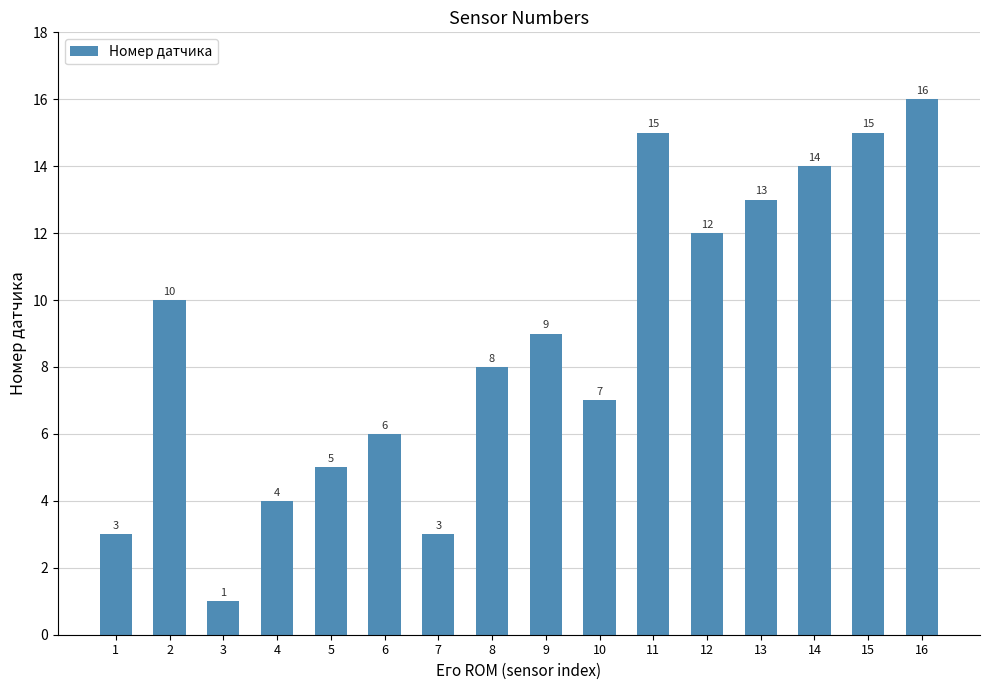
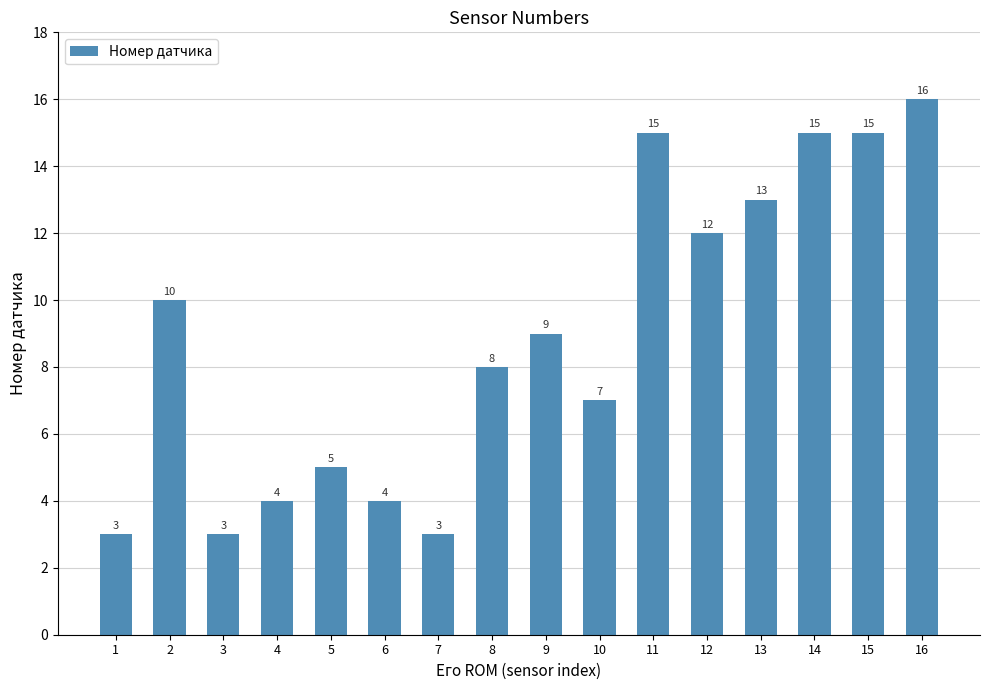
3: 1 -> 3
6: 6 -> 4
14: 14 -> 15
